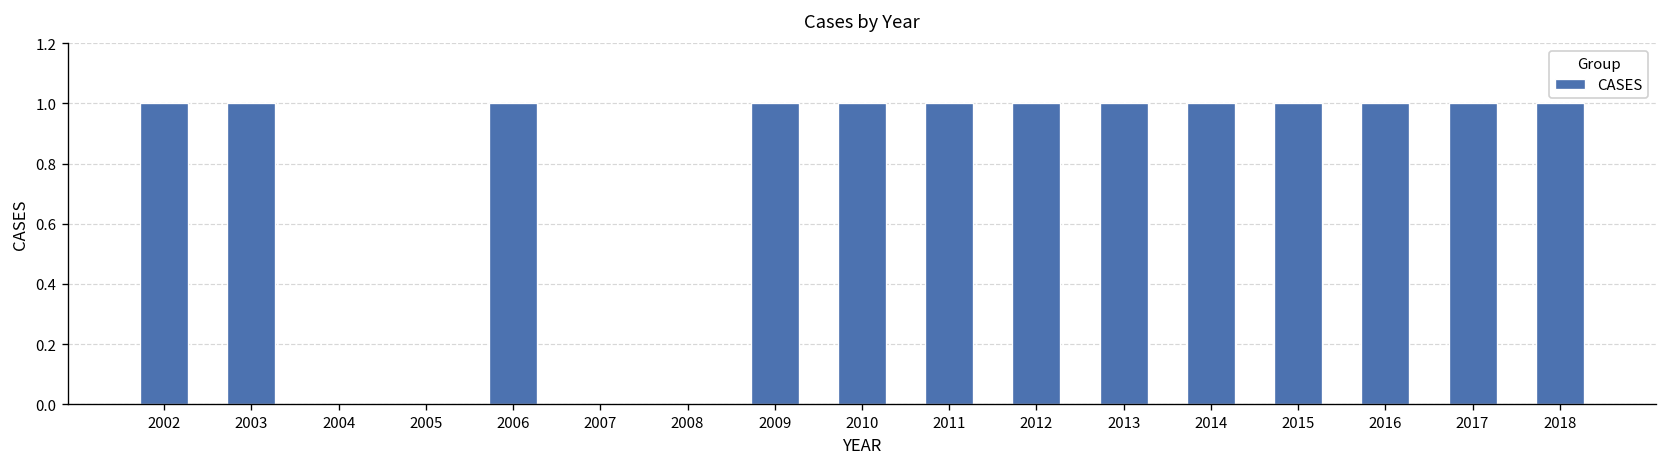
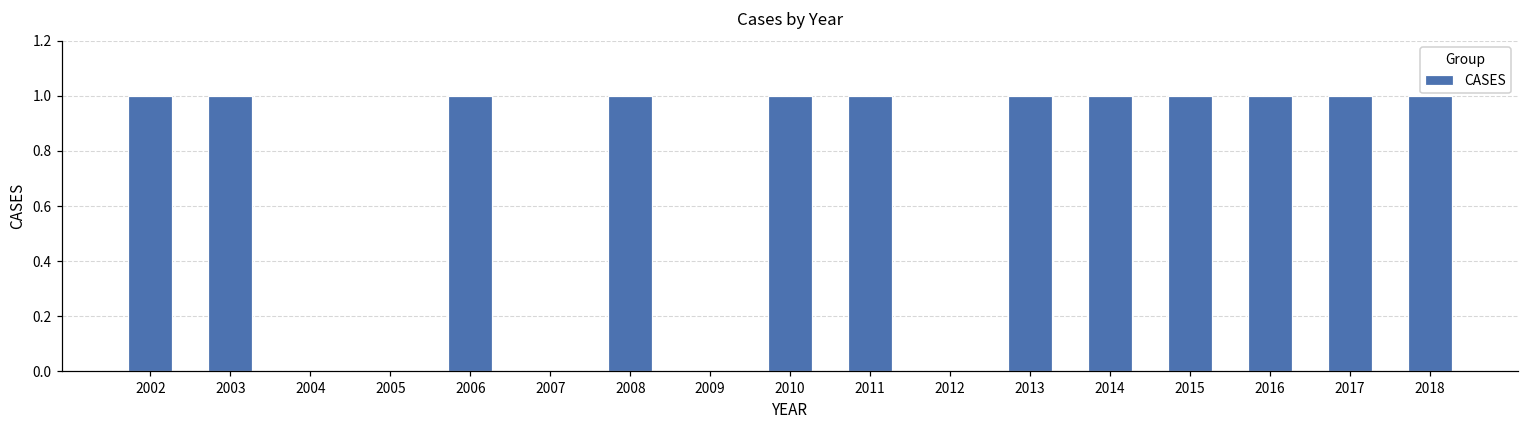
2008: 0 -> 1
2009: 1 -> 0
2012: 1 -> 0
